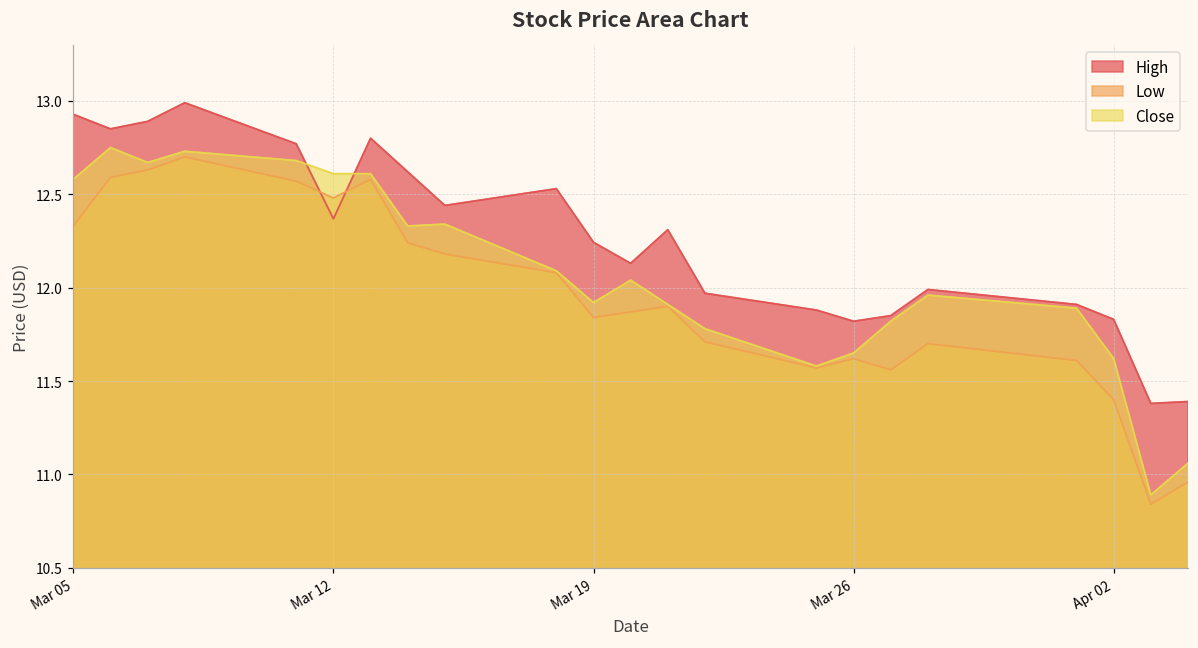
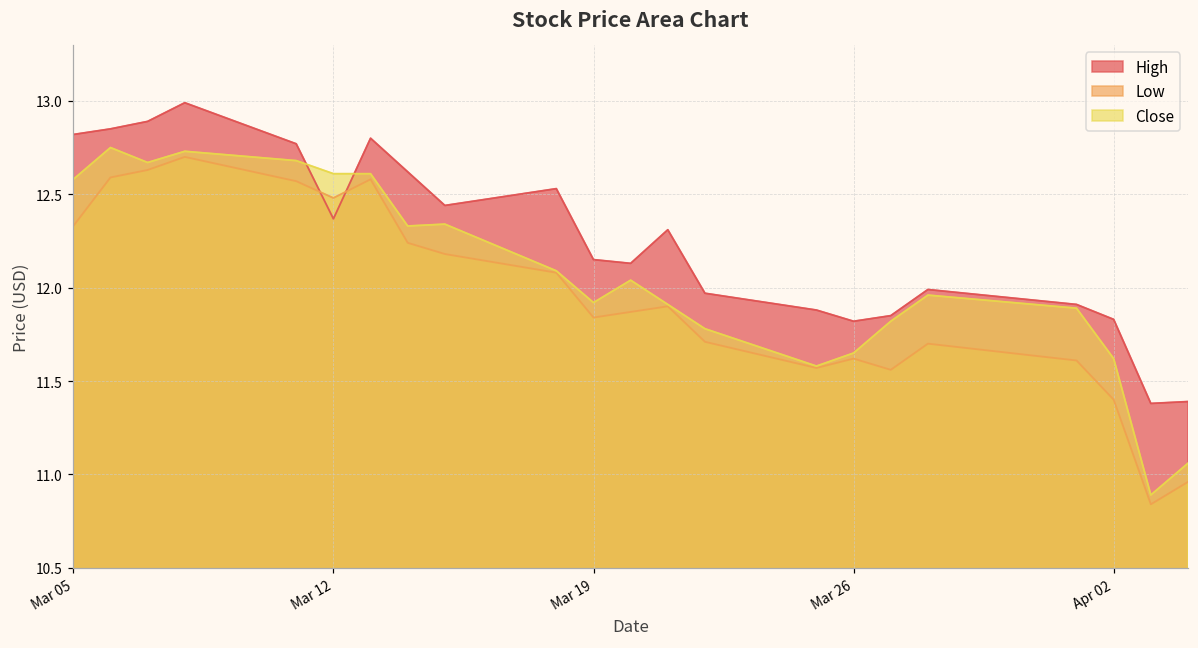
High, Mar 05: 12.93 -> 12.82
High, Mar 19: 12.24 -> 12.15
